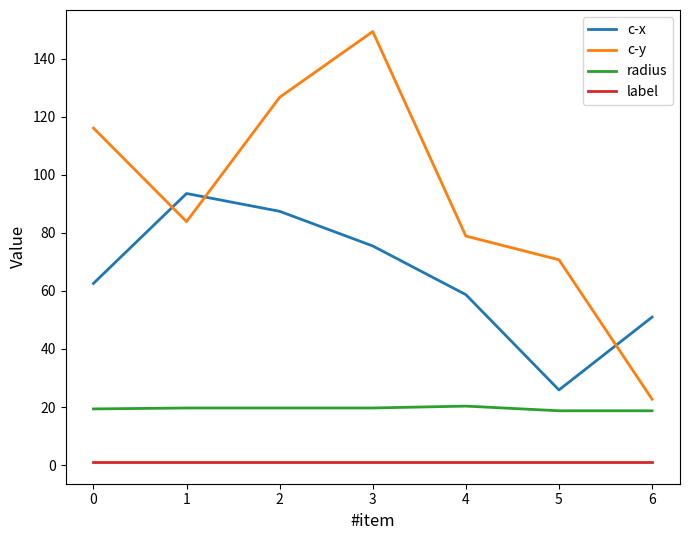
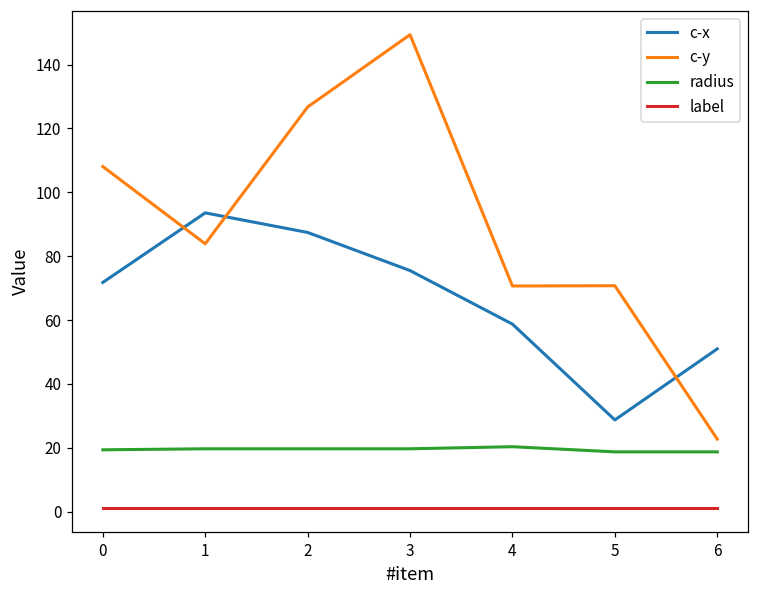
c-x, 0: 63 -> 72
c-y, 0: 116 -> 108
c-y, 4: 79 -> 71
c-x, 5: 26 -> 29
